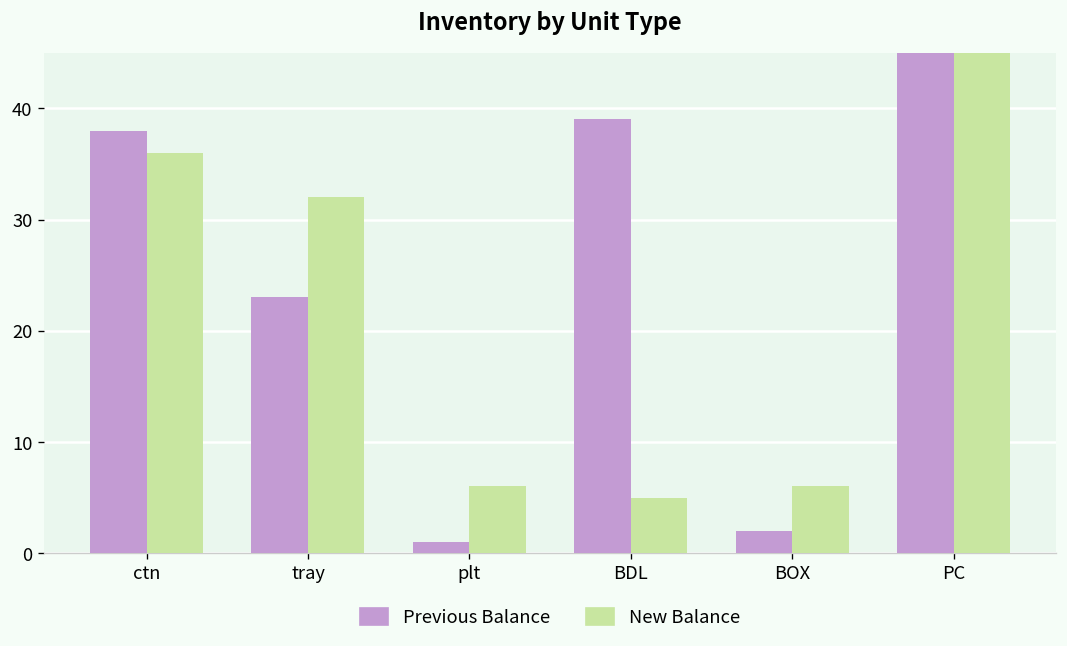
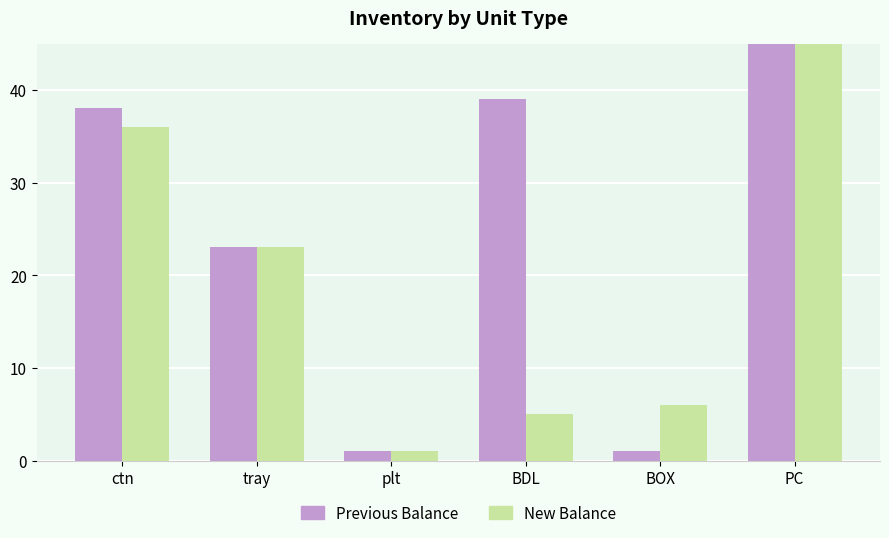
New Balance, tray: 32 -> 23
New Balance, plt: 6 -> 1
Previous Balance, BOX: 2 -> 1
